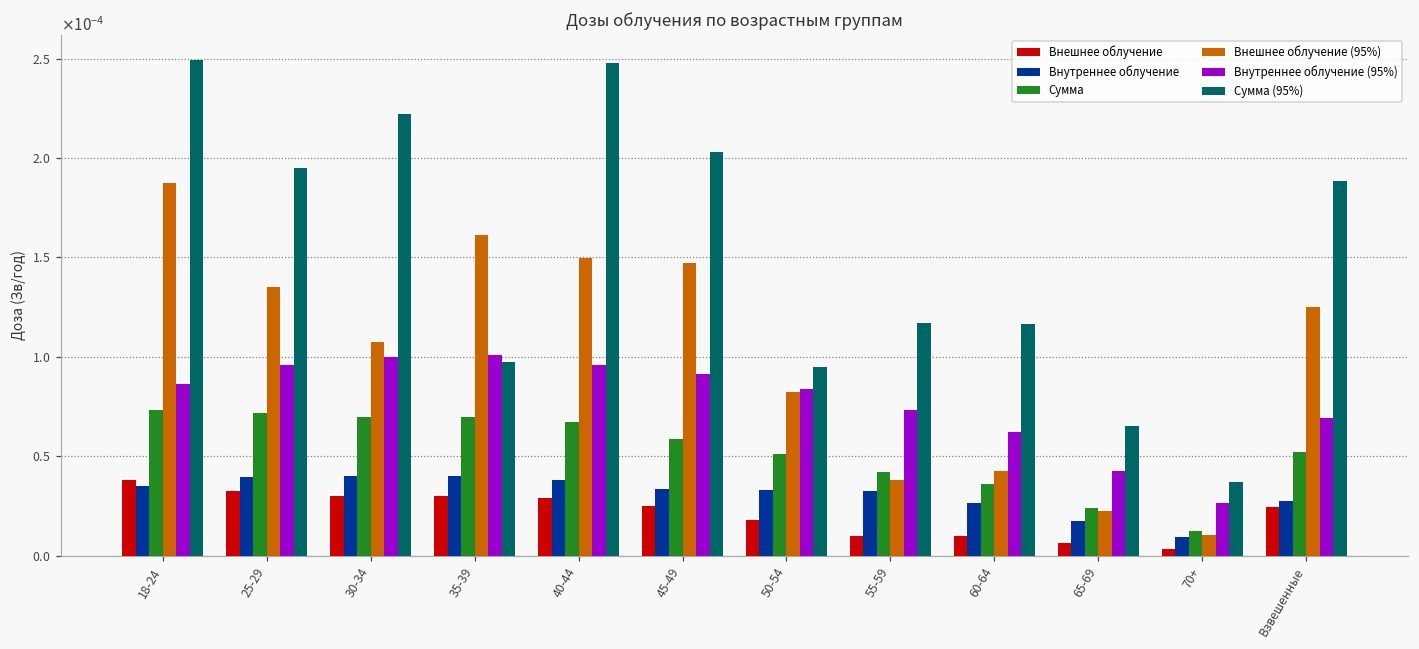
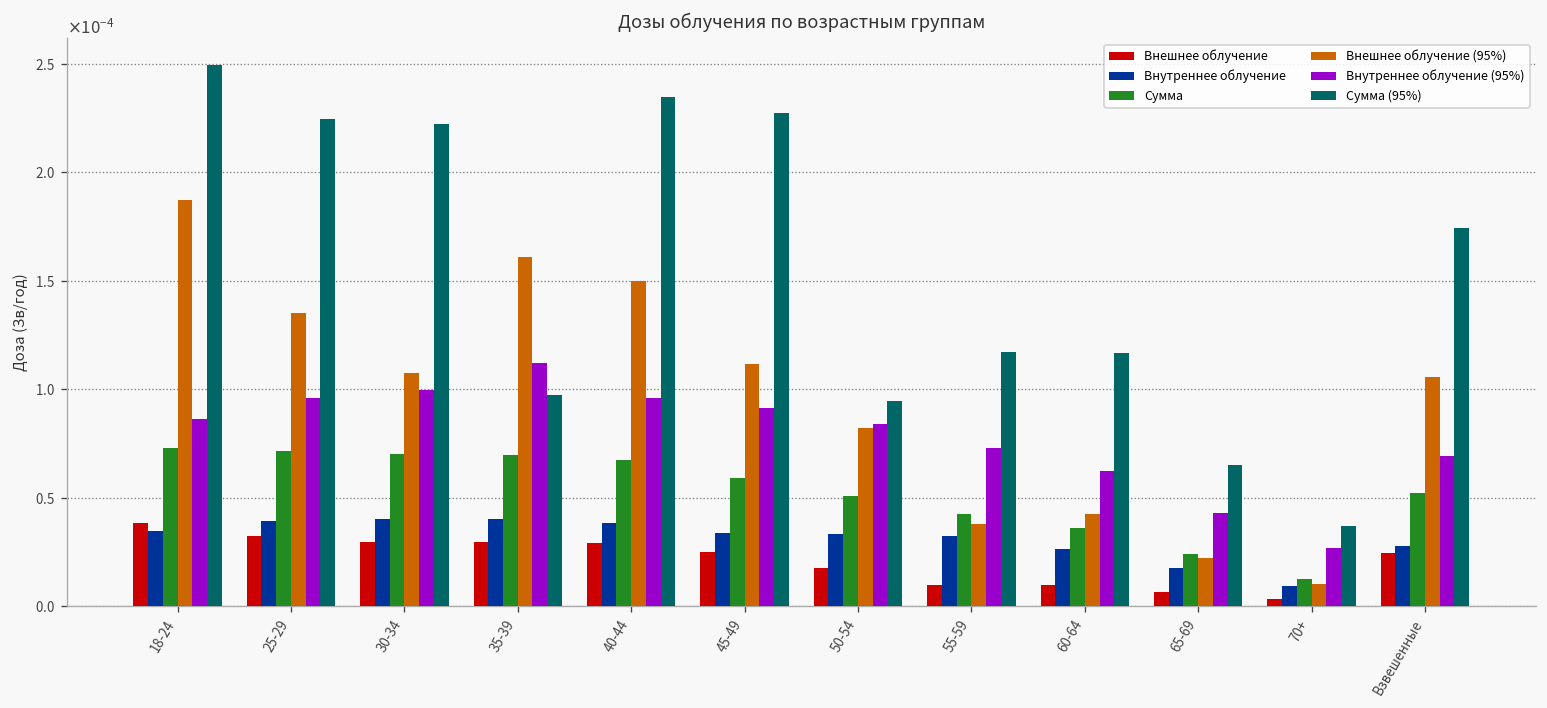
Сумма (95%), 25-29: 0.000195 -> 0.000225
Внутреннее облучение (95%), 35-39: 0.000101 -> 0.000112
Сумма (95%), 40-44: 0.000248 -> 0.000235
Внешнее облучение (95%), 45-49: 0.000147 -> 0.000112
Сумма (95%), 45-49: 0.000203 -> 0.000227
Внешнее облучение (95%), Взвешенные: 0.000125 -> 0.000105
Сумма (95%), Взвешенные: 0.000189 -> 0.000175
